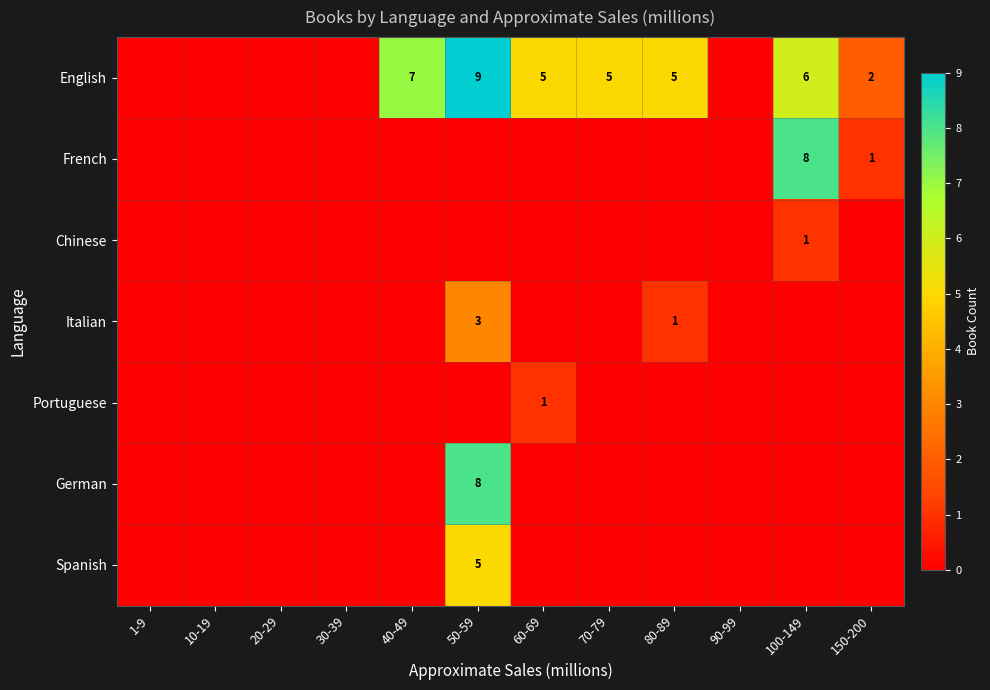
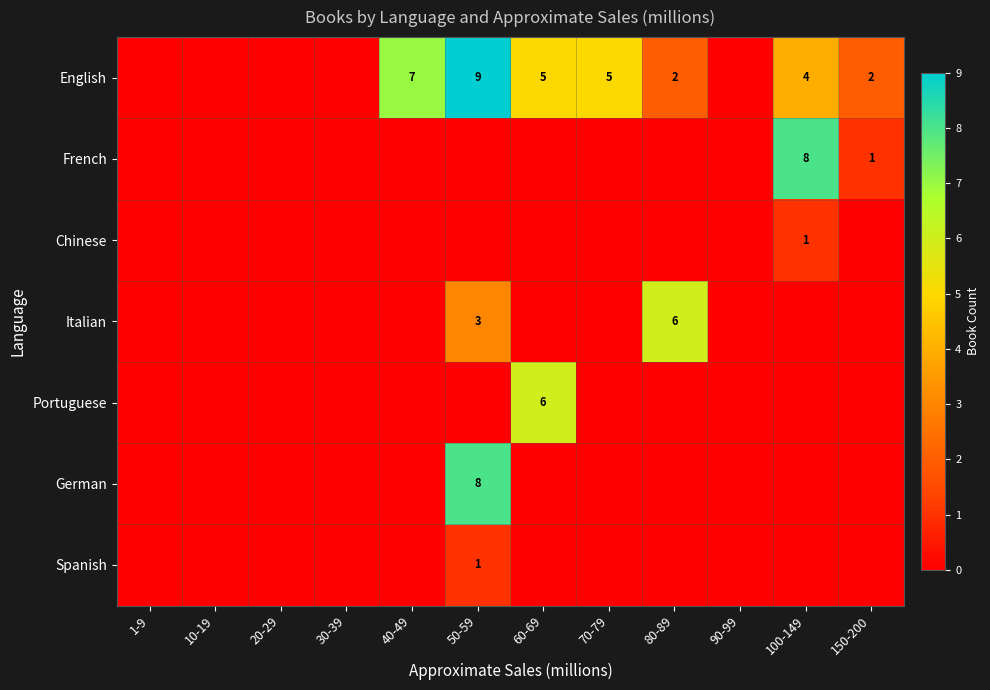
English, 80-89: 5 -> 2
English, 100-149: 6 -> 4
Italian, 80-89: 1 -> 6
Portuguese, 60-69: 1 -> 6
Spanish, 50-59: 5 -> 1
